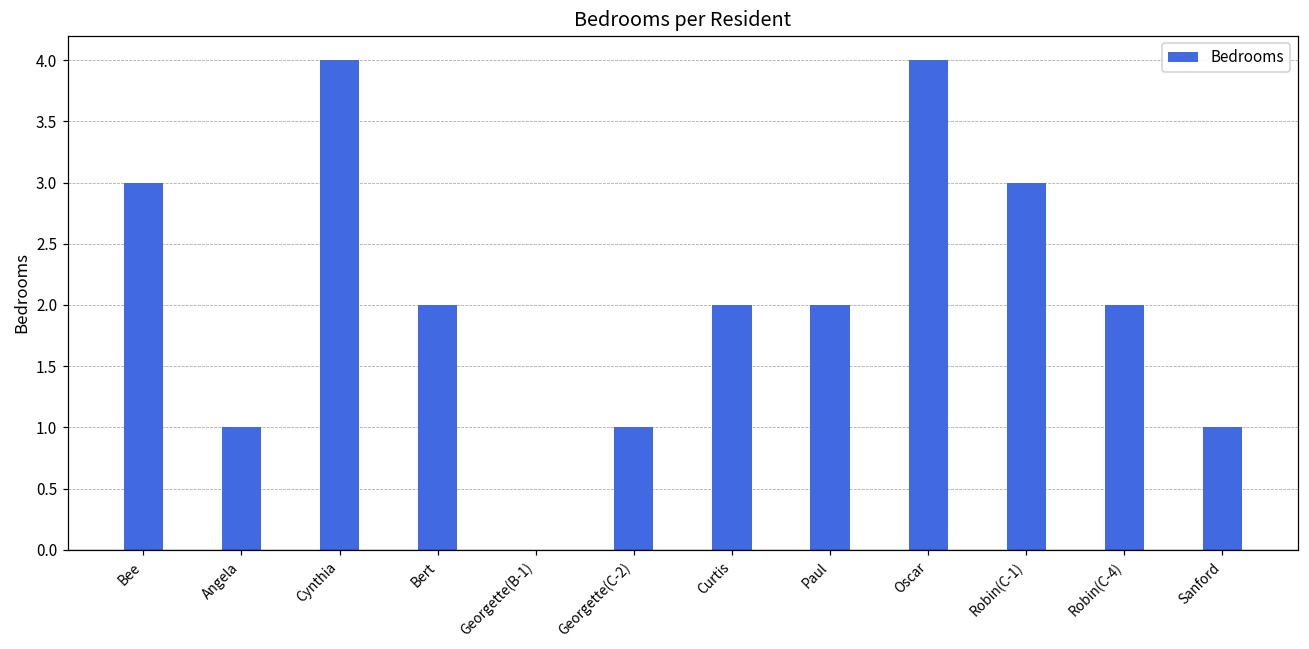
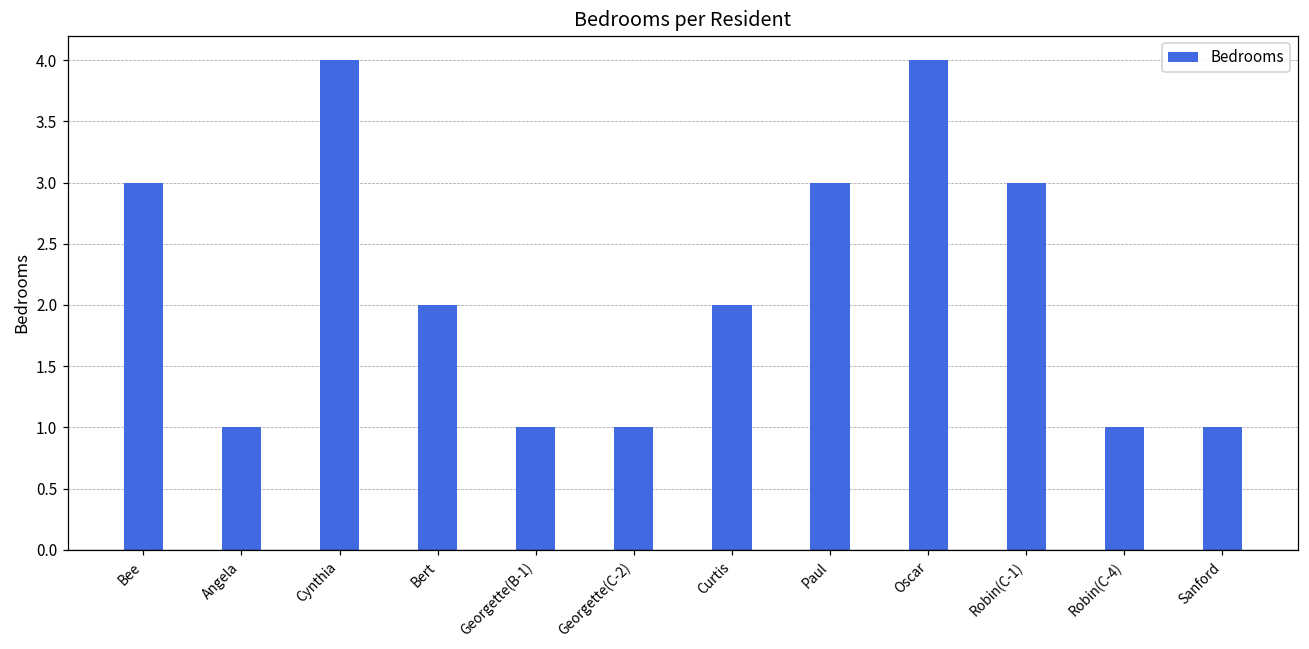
Georgette(B-1): 0 -> 1
Paul: 2 -> 3
Robin(C-4): 2 -> 1
